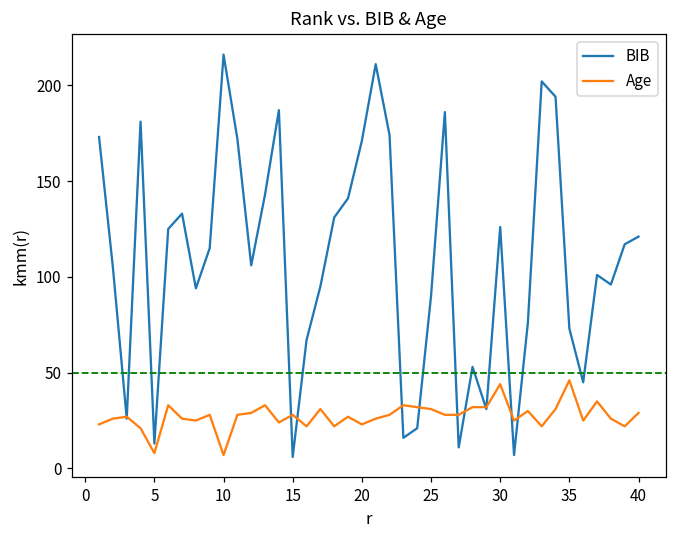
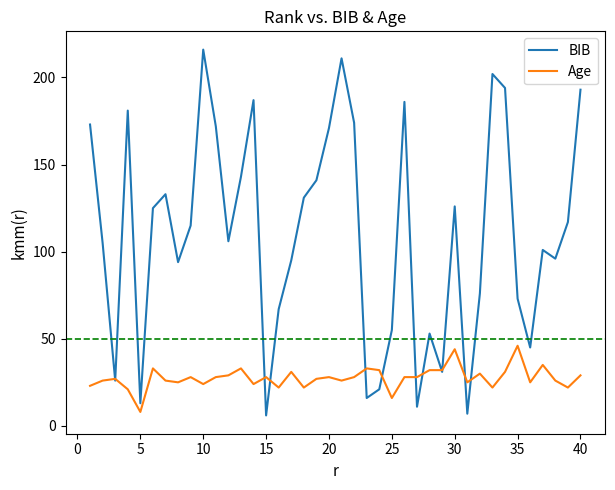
Age, 10: 7 -> 24
Age, 20: 23 -> 28
BIB, 25: 90 -> 55
Age, 25: 31 -> 16
BIB, 40: 121 -> 193
